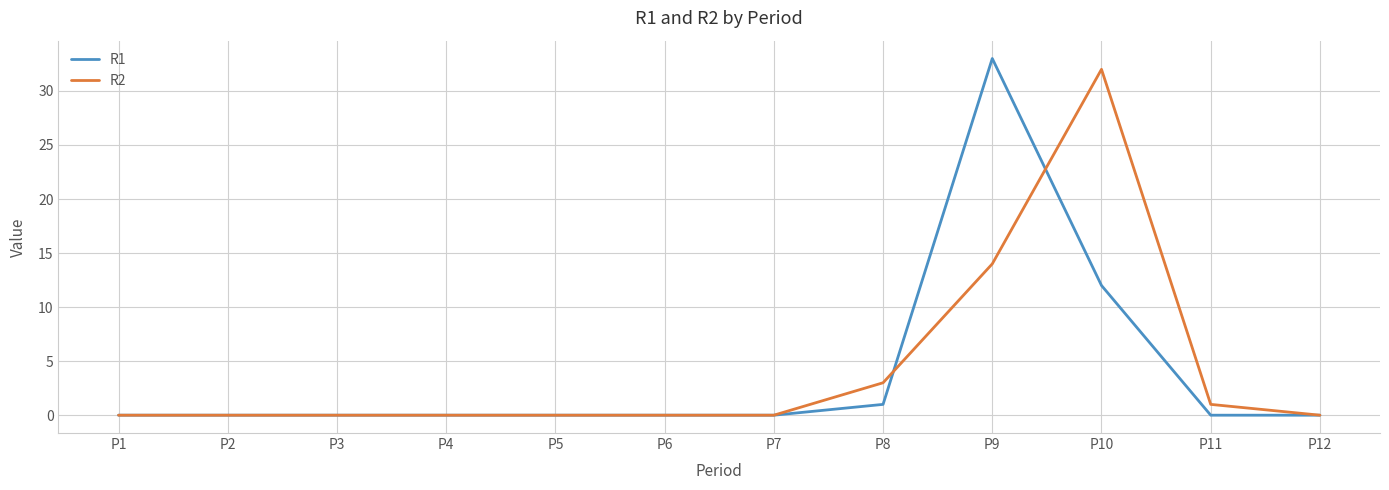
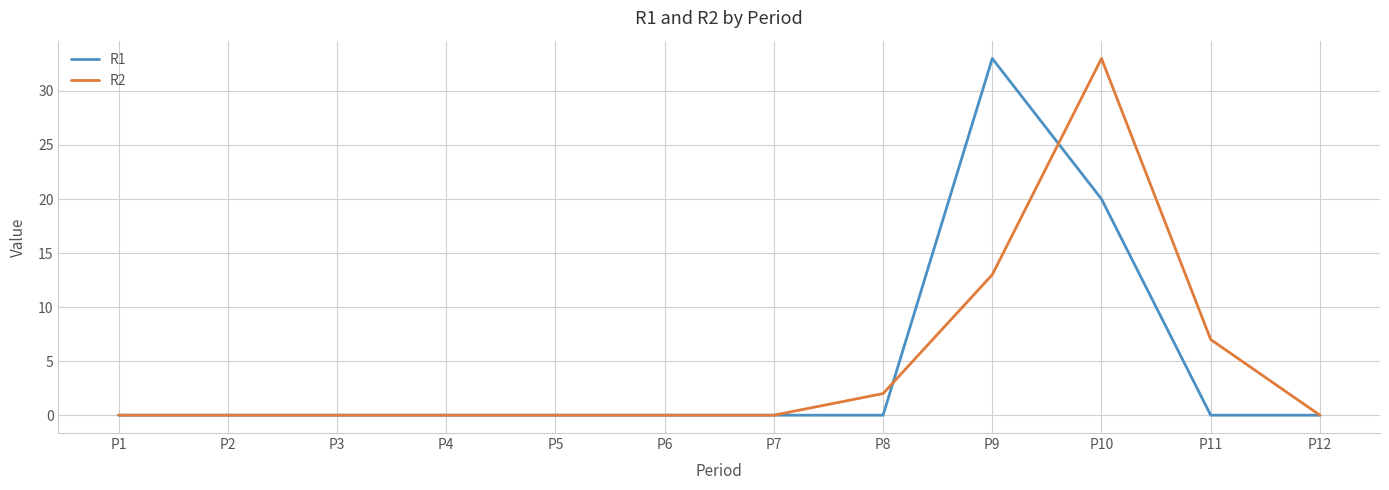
R1, P8: 1 -> 0
R2, P8: 3 -> 2
R2, P9: 14 -> 13
R1, P10: 12 -> 20
R2, P10: 32 -> 33
R2, P11: 1 -> 7
